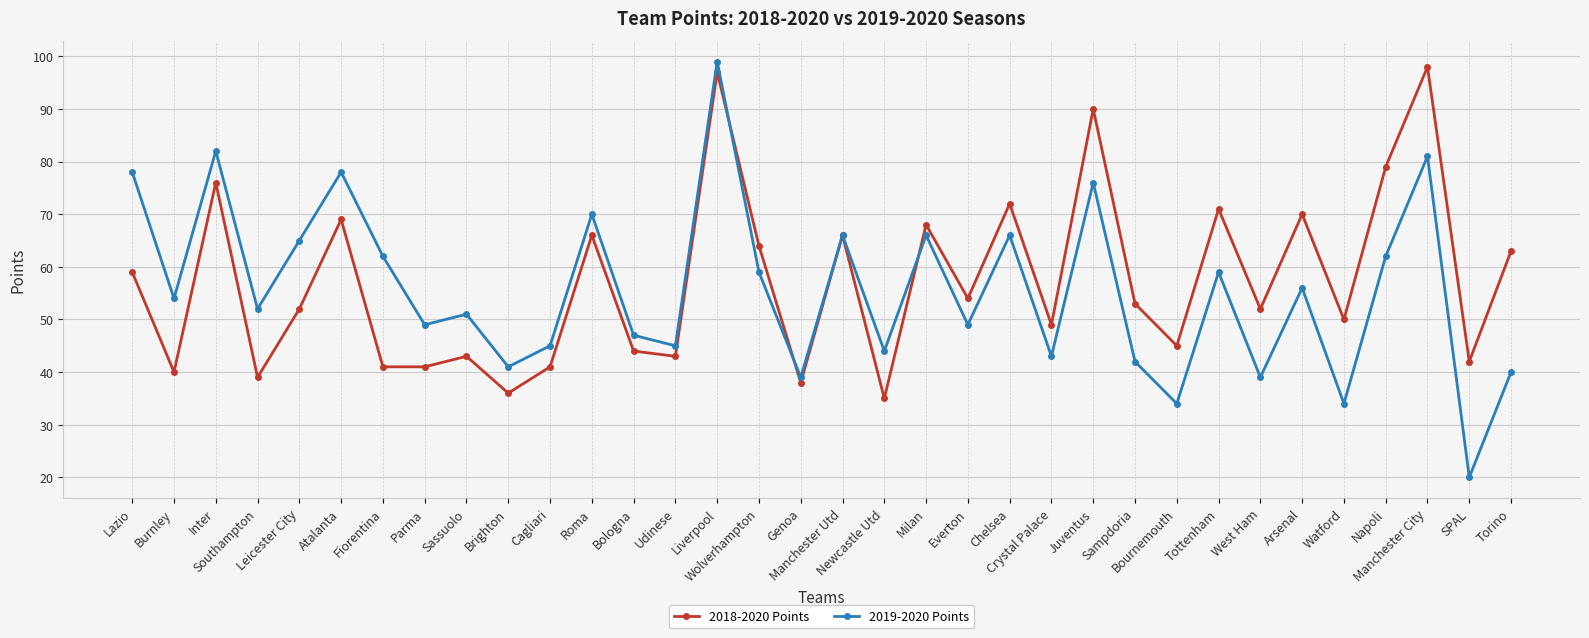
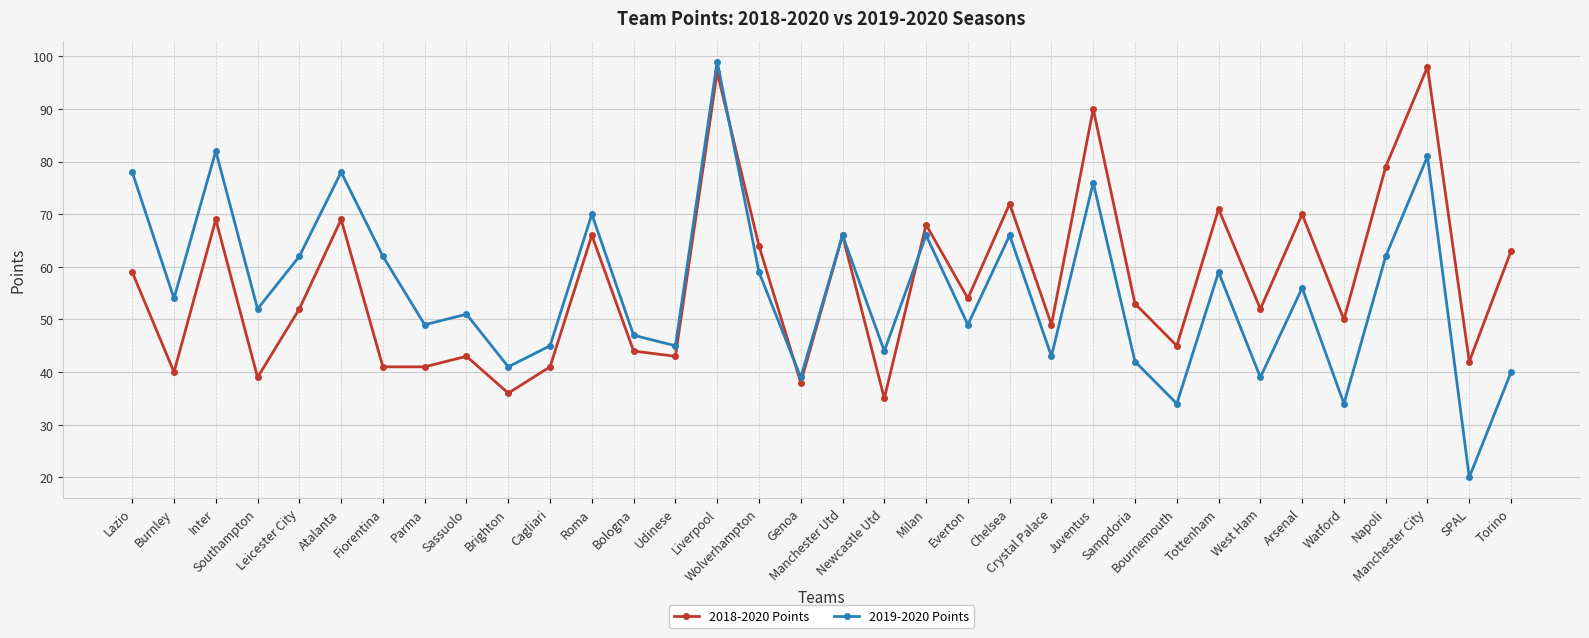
2018-2020 Points, Inter: 76 -> 69
2019-2020 Points, Leicester City: 65 -> 62
